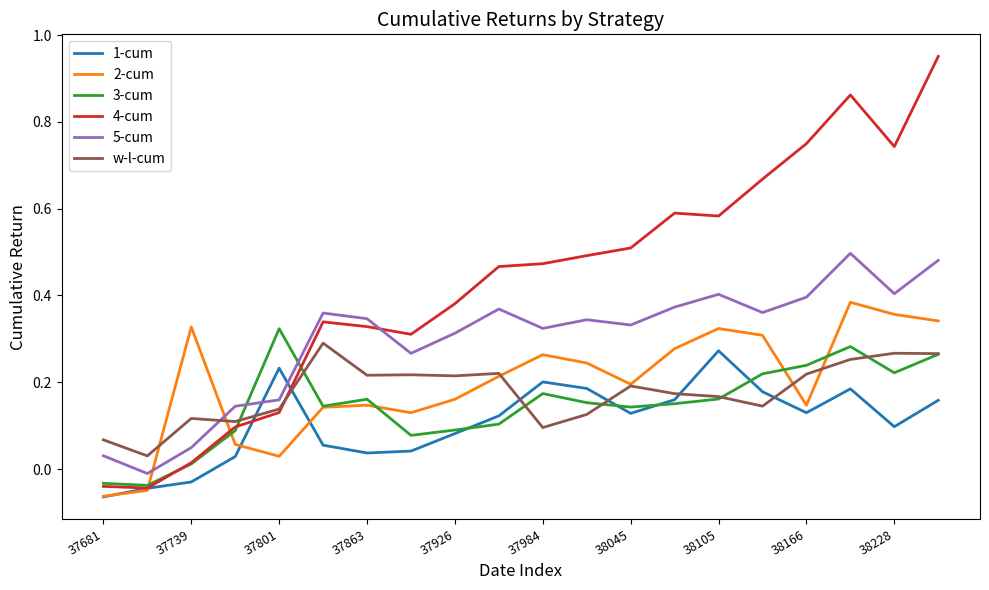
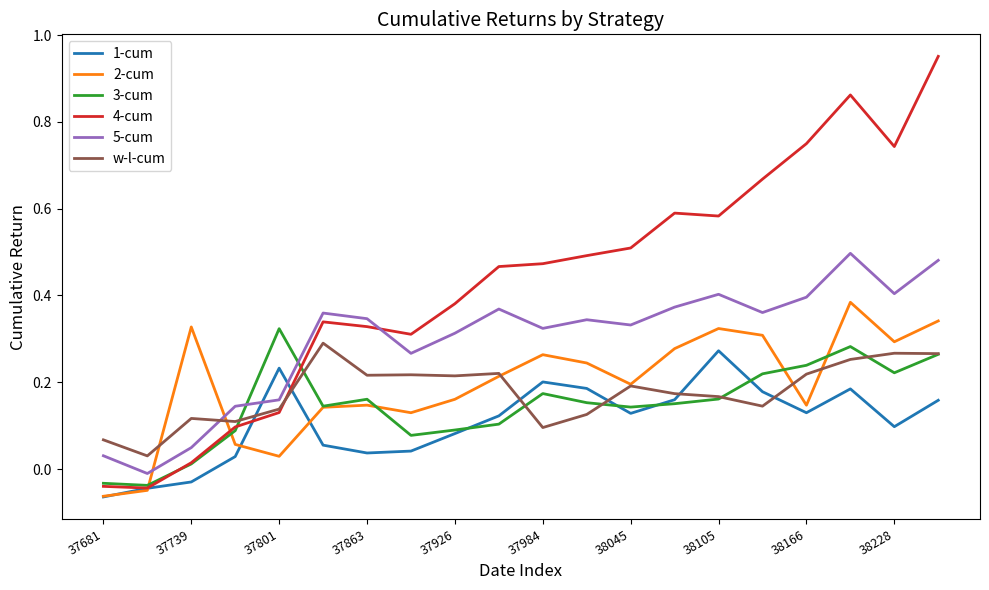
2-cum, 38228: 0.36 -> 0.29
